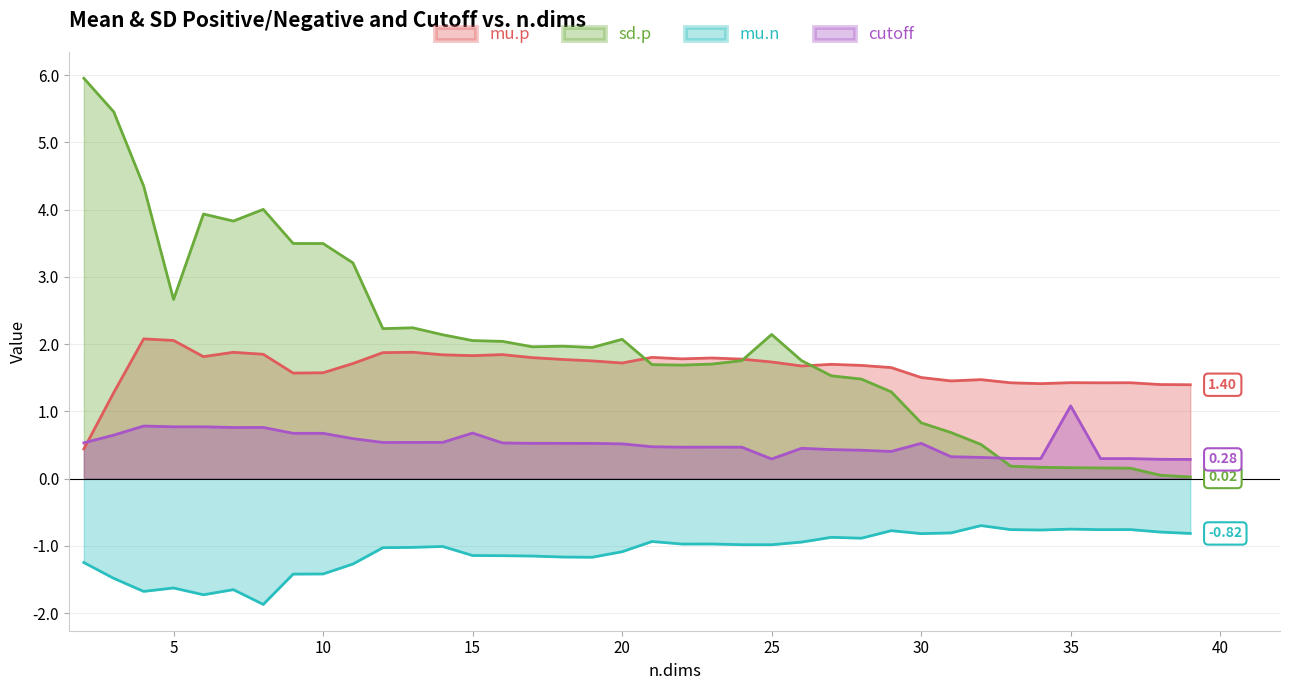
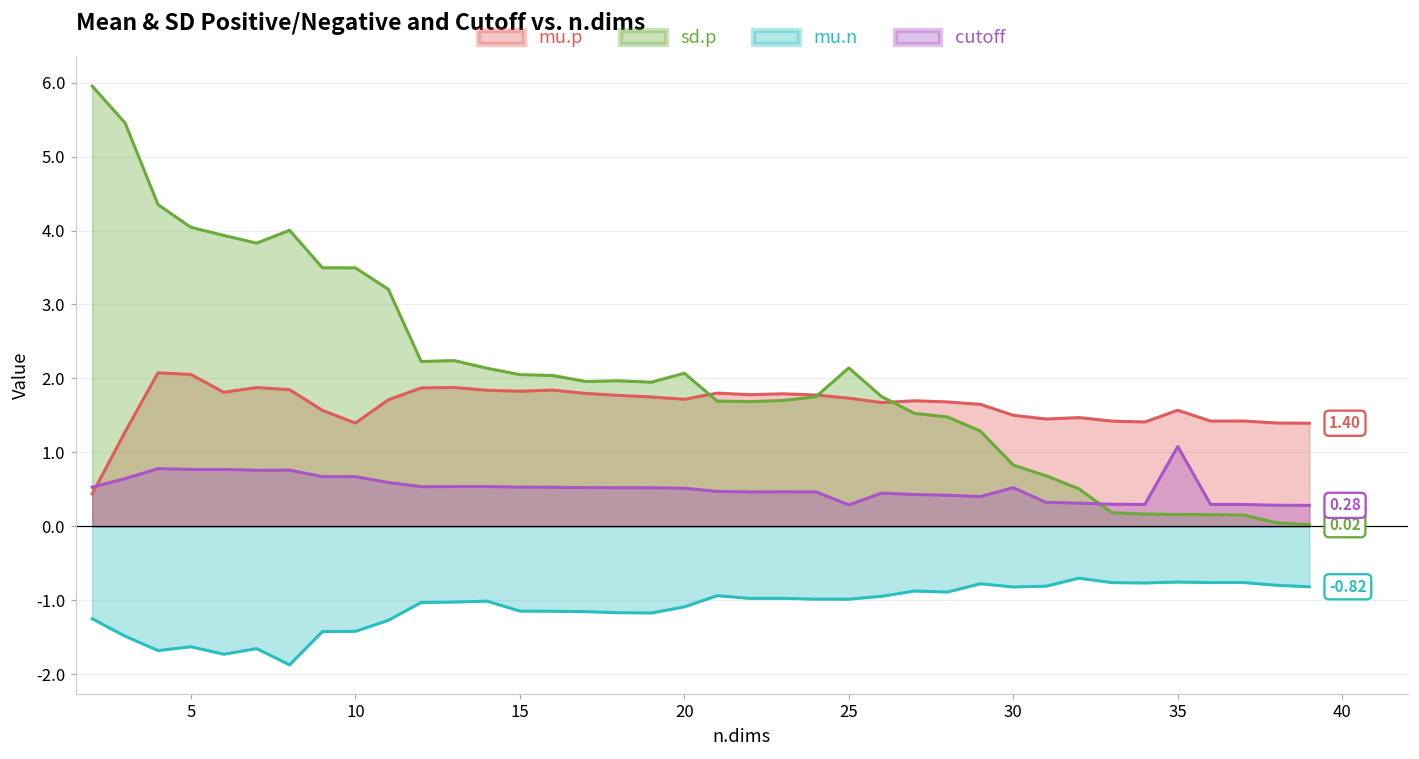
sd.p, 5: 2.7 -> 4.0
mu.p, 10: 1.6 -> 1.4
cutoff, 15: 0.7 -> 0.5
mu.p, 35: 1.4 -> 1.6
